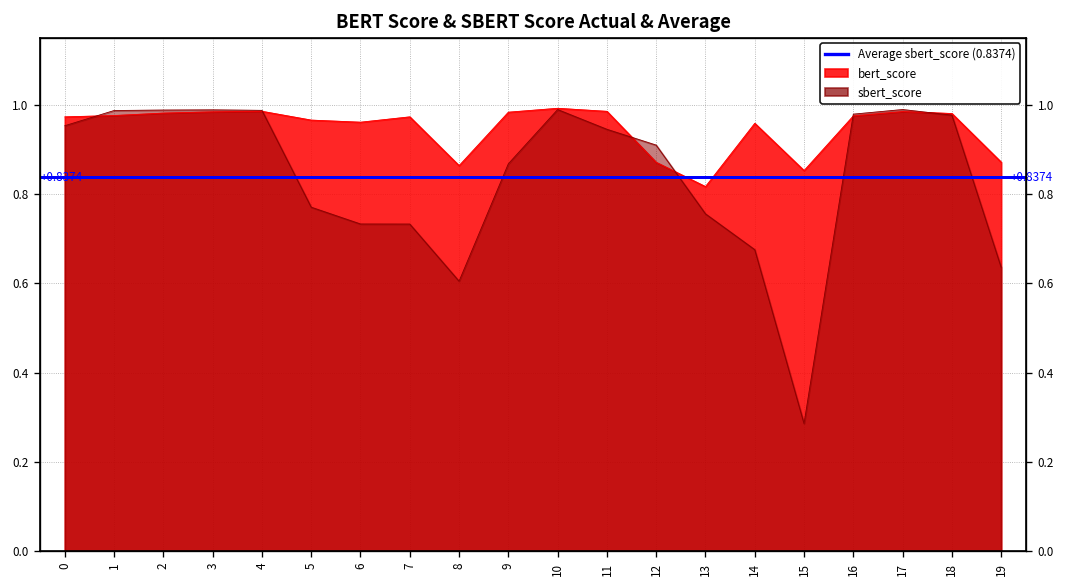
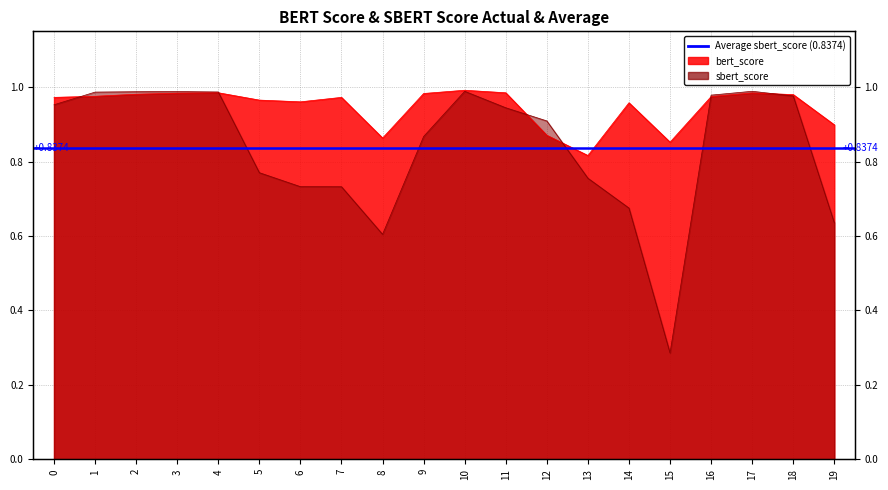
bert_score, 19: 0.87 -> 0.90
